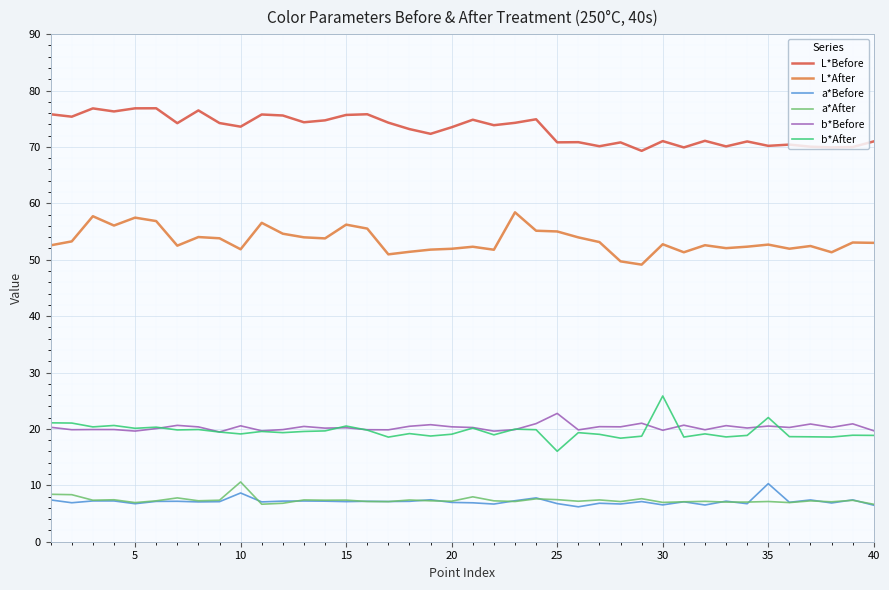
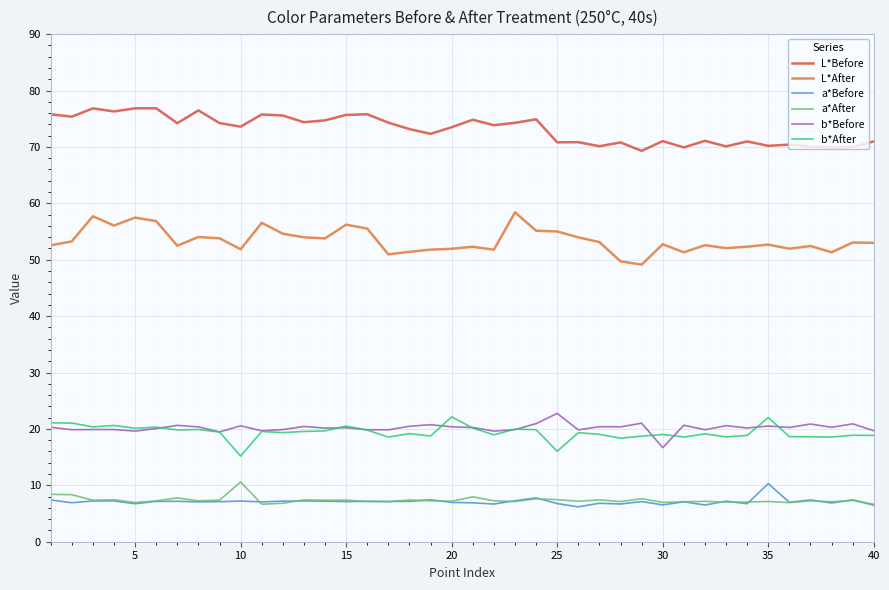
a*Before, 10: 9 -> 7
b*After, 10: 19 -> 15
b*After, 20: 19 -> 22
b*Before, 30: 20 -> 17
b*After, 30: 26 -> 19
